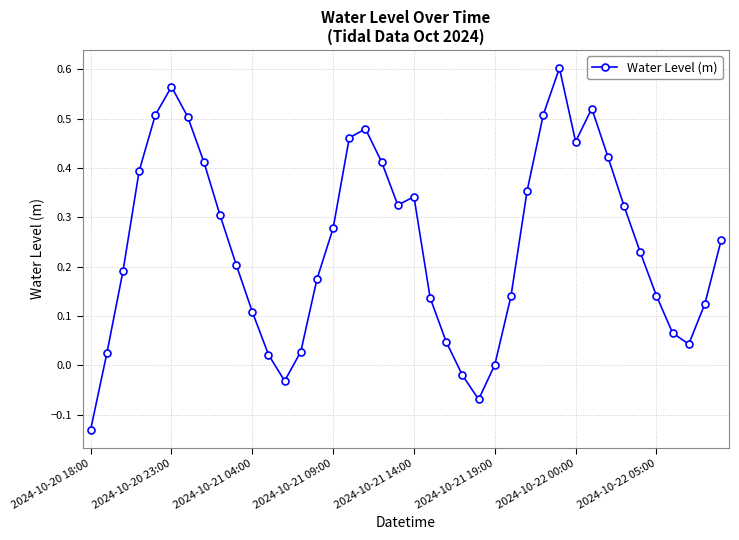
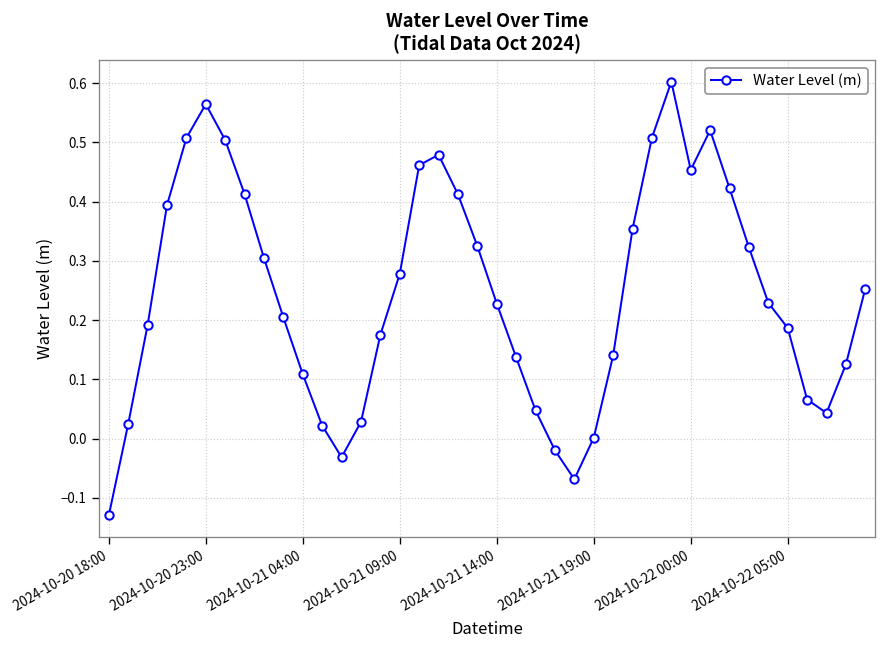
2024-10-21 14:00: 0.34 -> 0.23
2024-10-22 05:00: 0.14 -> 0.19
